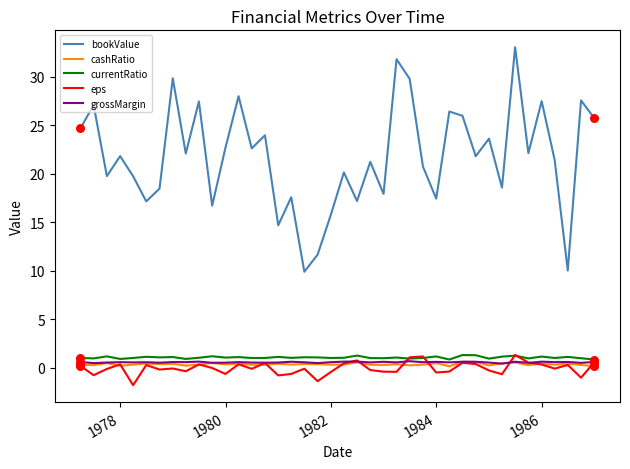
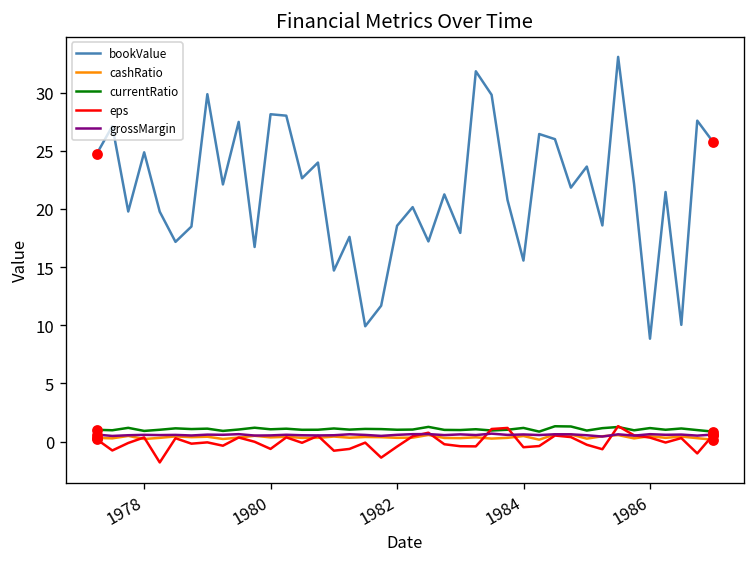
bookValue, 1978: 22 -> 25
bookValue, 1980: 23 -> 28
bookValue, 1982: 16 -> 19
bookValue, 1984: 17 -> 16
bookValue, 1986: 28 -> 9
